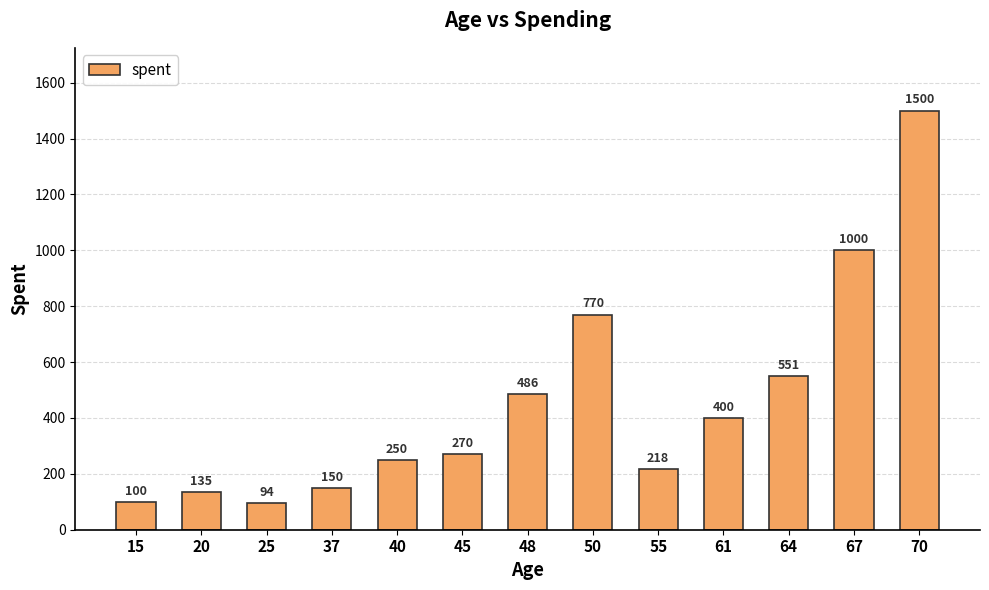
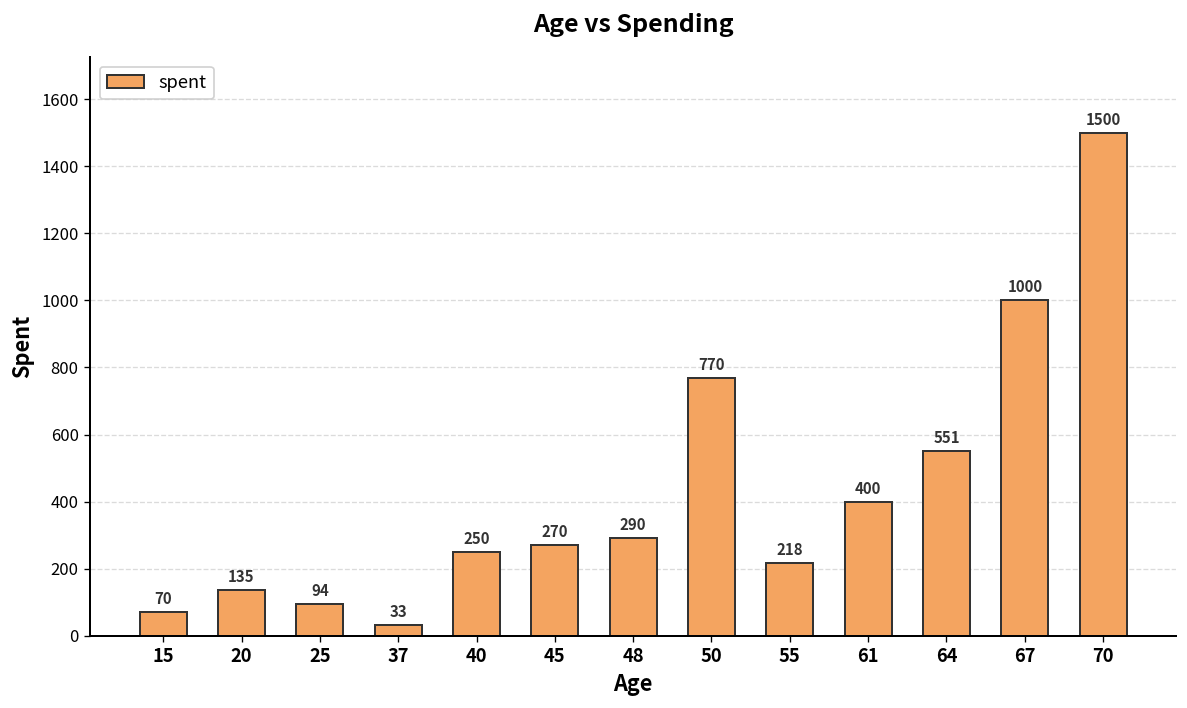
15: 100 -> 70
37: 150 -> 33
48: 486 -> 290
